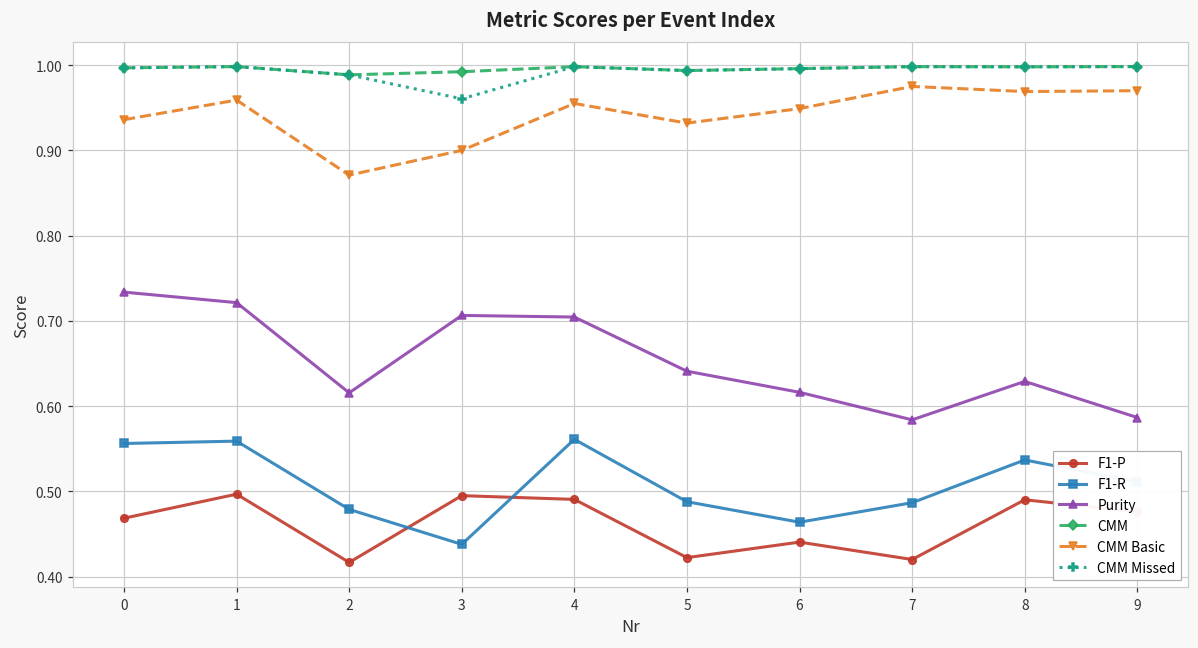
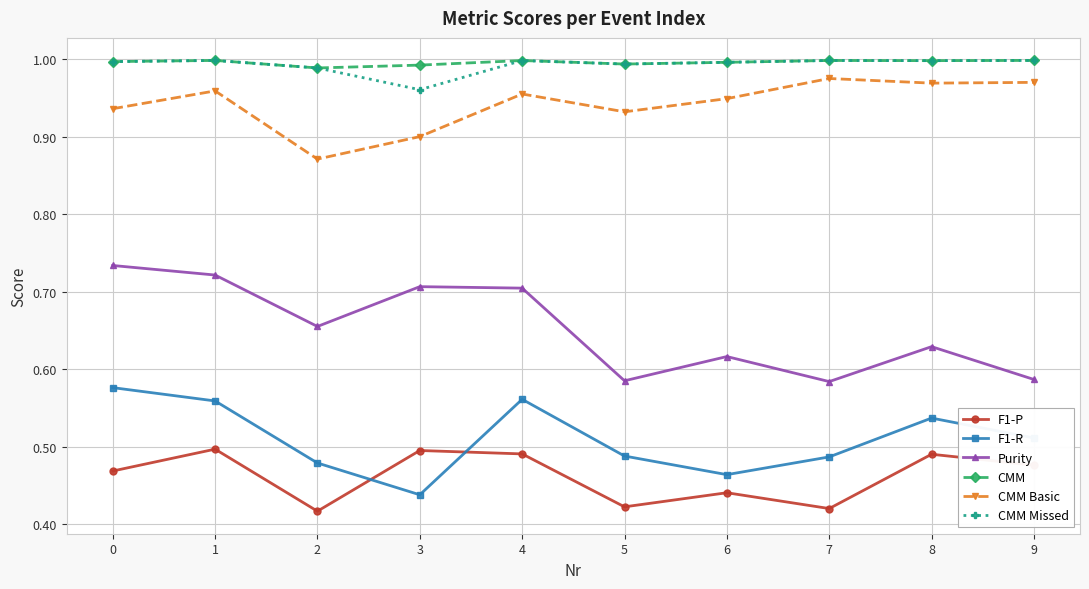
F1-R, 0: 0.56 -> 0.58
Purity, 2: 0.62 -> 0.66
Purity, 5: 0.64 -> 0.58
